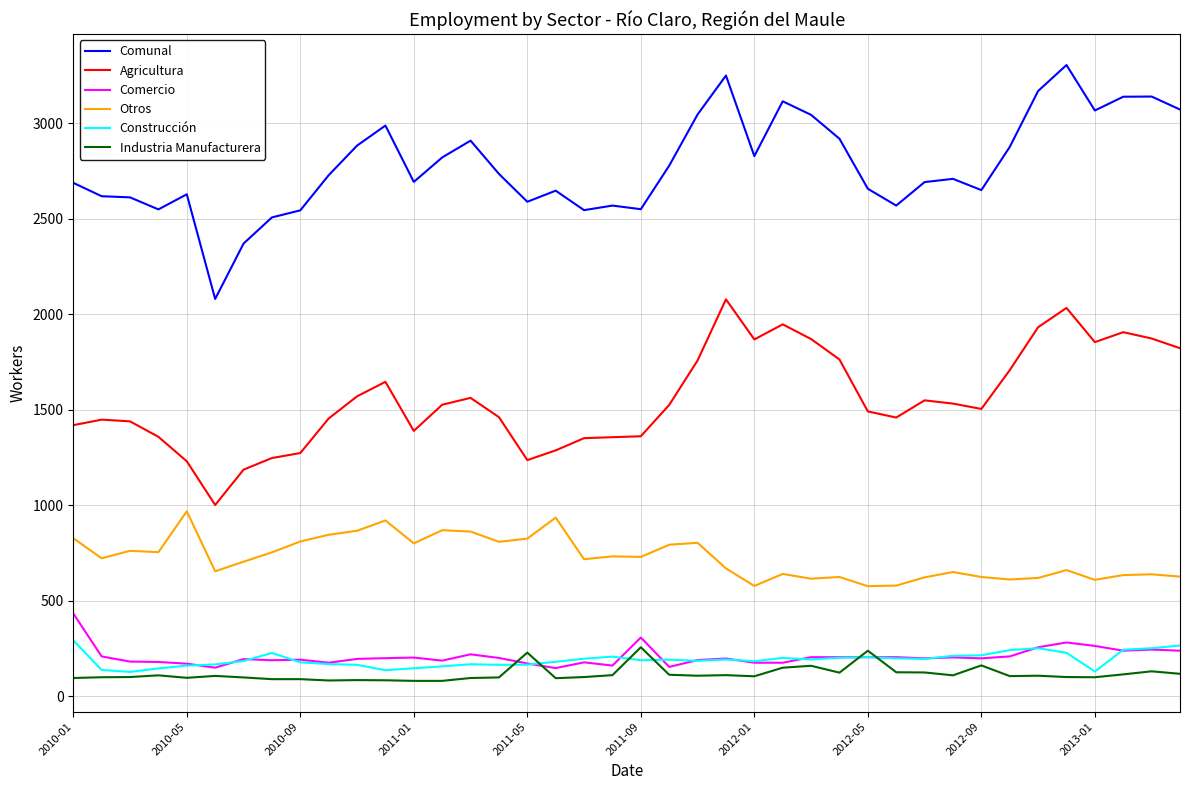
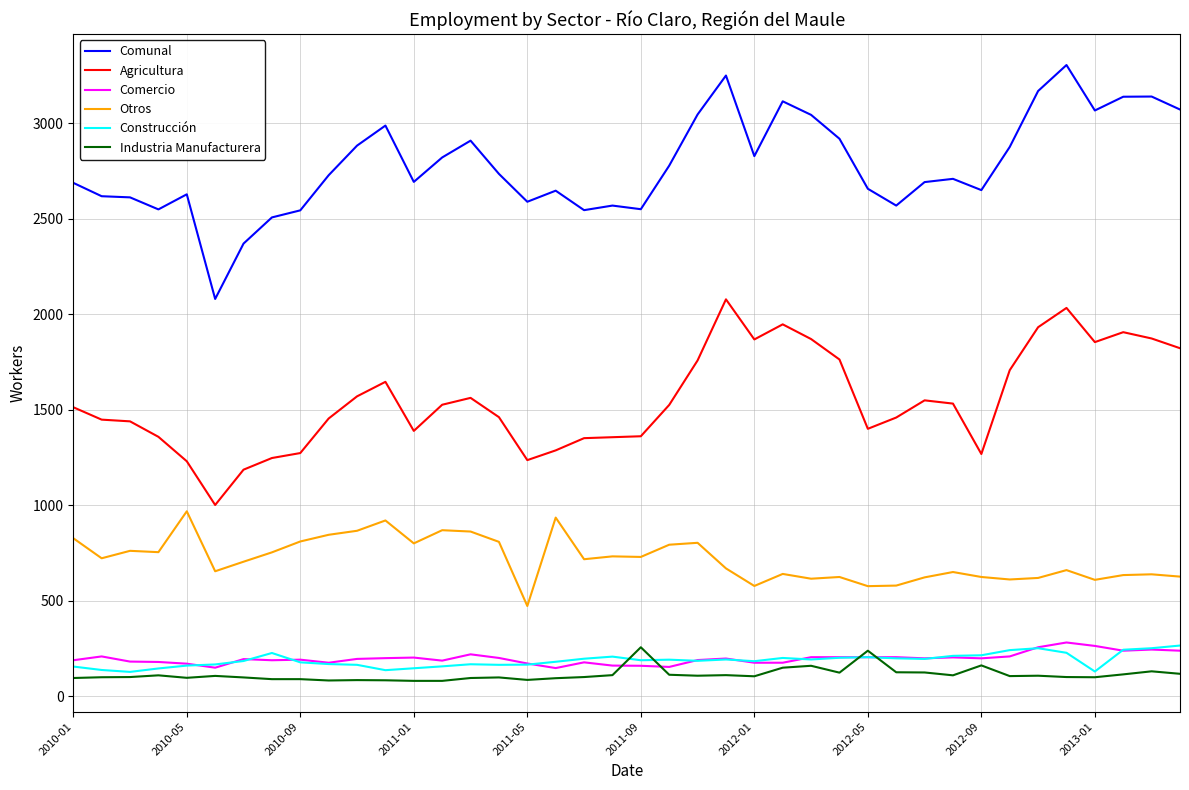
Agricultura, 2010-01: 1420 -> 1510
Comercio, 2010-01: 430 -> 190
Construcción, 2010-01: 290 -> 160
Otros, 2011-05: 830 -> 470
Industria Manufacturera, 2011-05: 230 -> 90
Comercio, 2011-09: 310 -> 160
Agricultura, 2012-05: 1490 -> 1400
Agricultura, 2012-09: 1510 -> 1270
